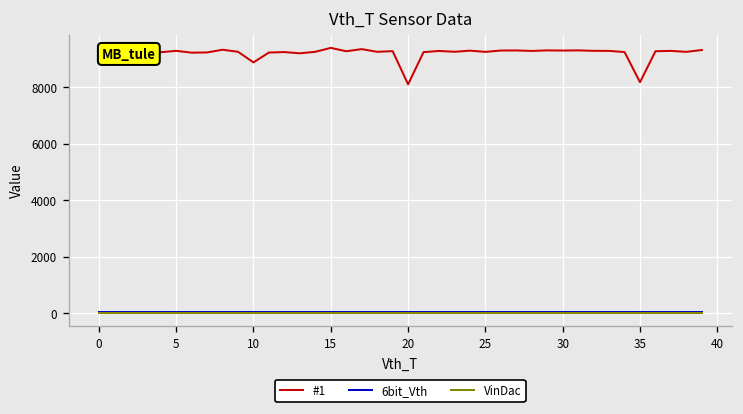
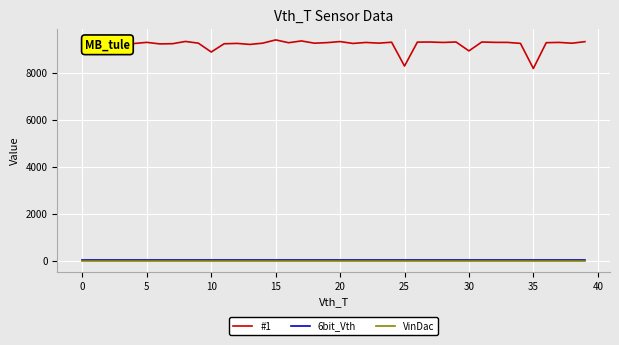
#1, 20: 8100 -> 9300
#1, 25: 9300 -> 8300
#1, 30: 9300 -> 8900
